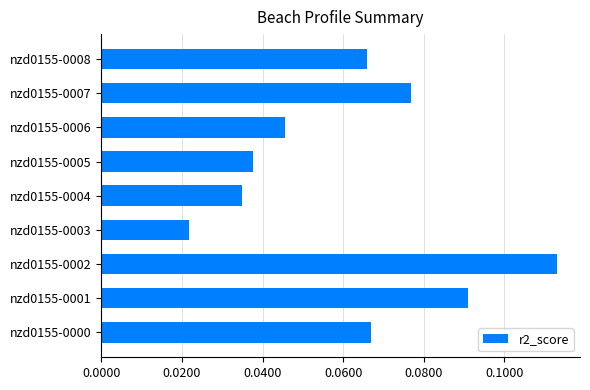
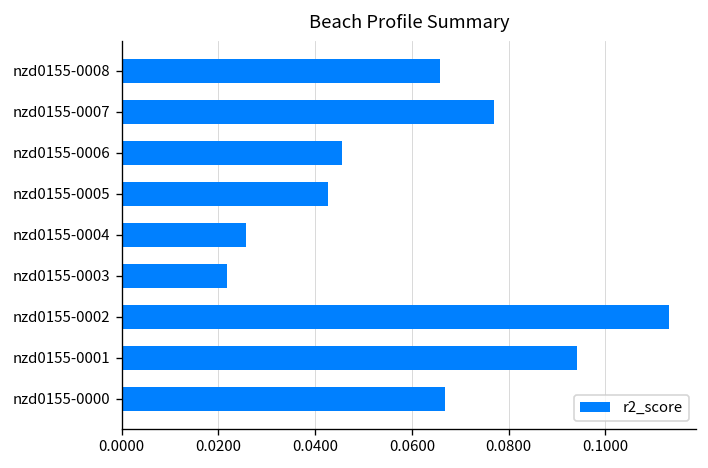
nzd0155-0005: 0.038 -> 0.043
nzd0155-0004: 0.035 -> 0.026
nzd0155-0001: 0.091 -> 0.094
